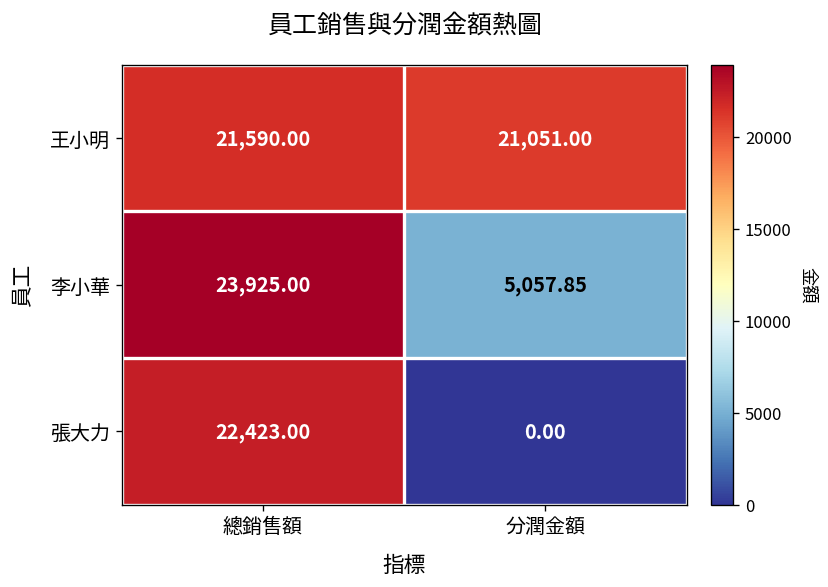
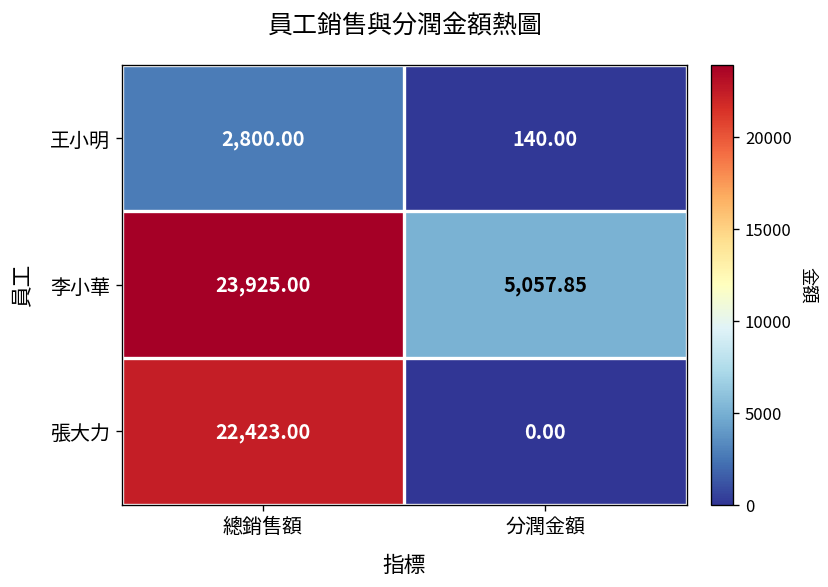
王小明, 總銷售額: 21,590.00 -> 2,800.00
王小明, 分潤金額: 21,051.00 -> 140.00
